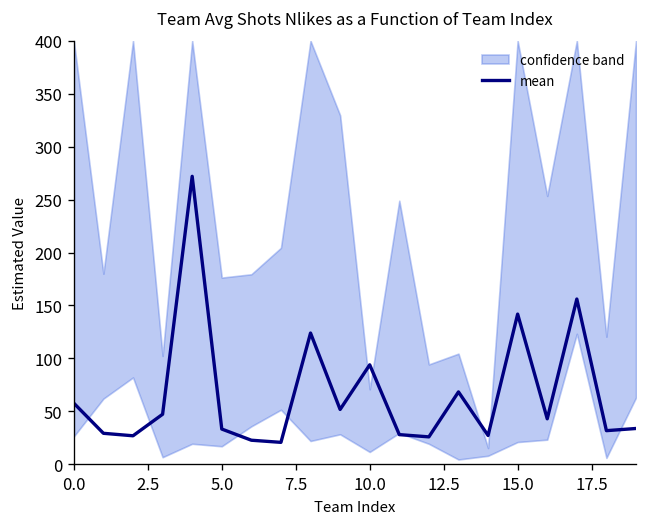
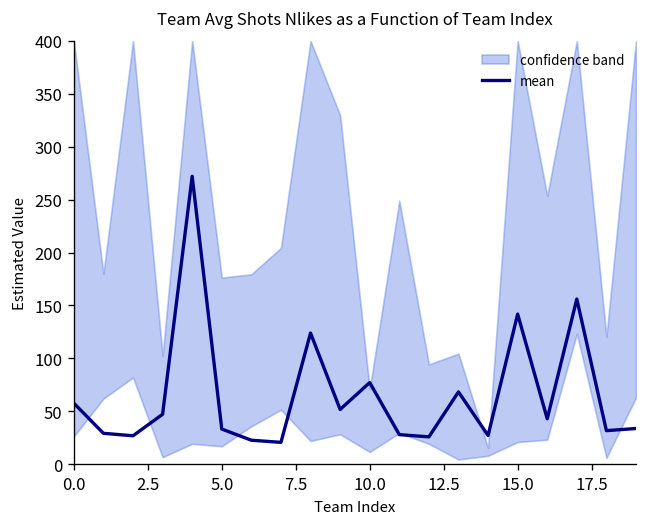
mean, 10.0: 90 -> 80
